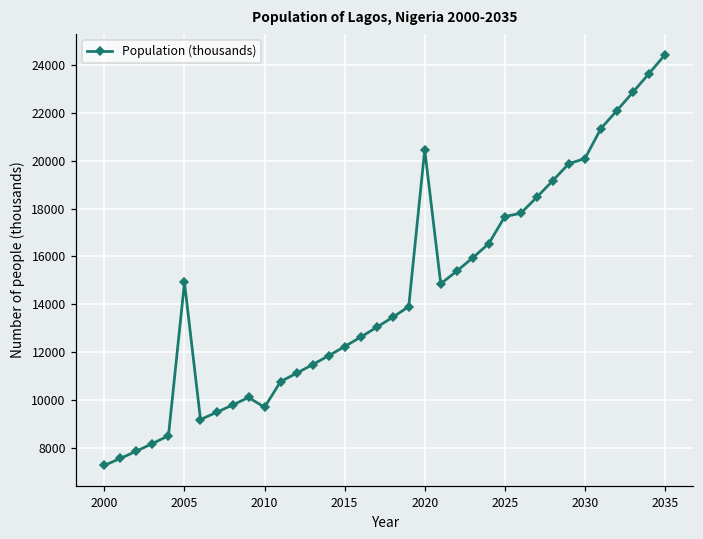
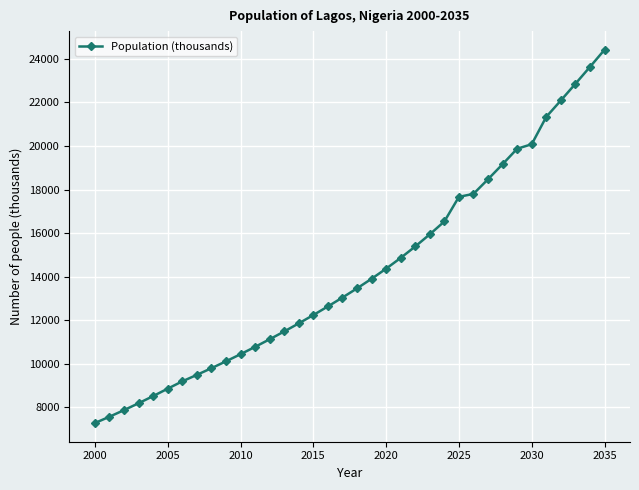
2005: 14900 -> 8900
2010: 9700 -> 10400
2020: 20500 -> 14400
